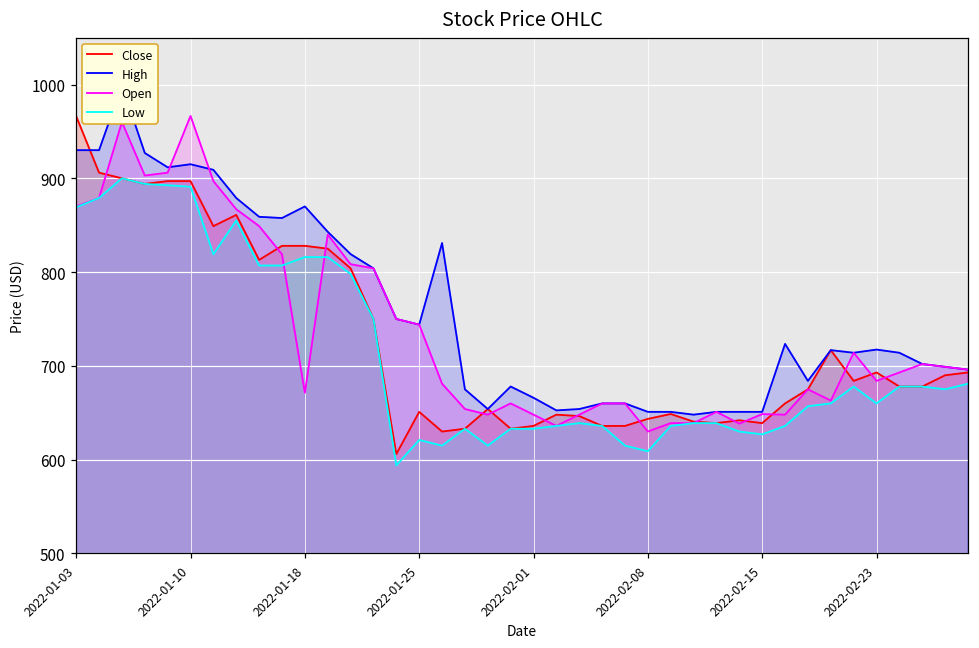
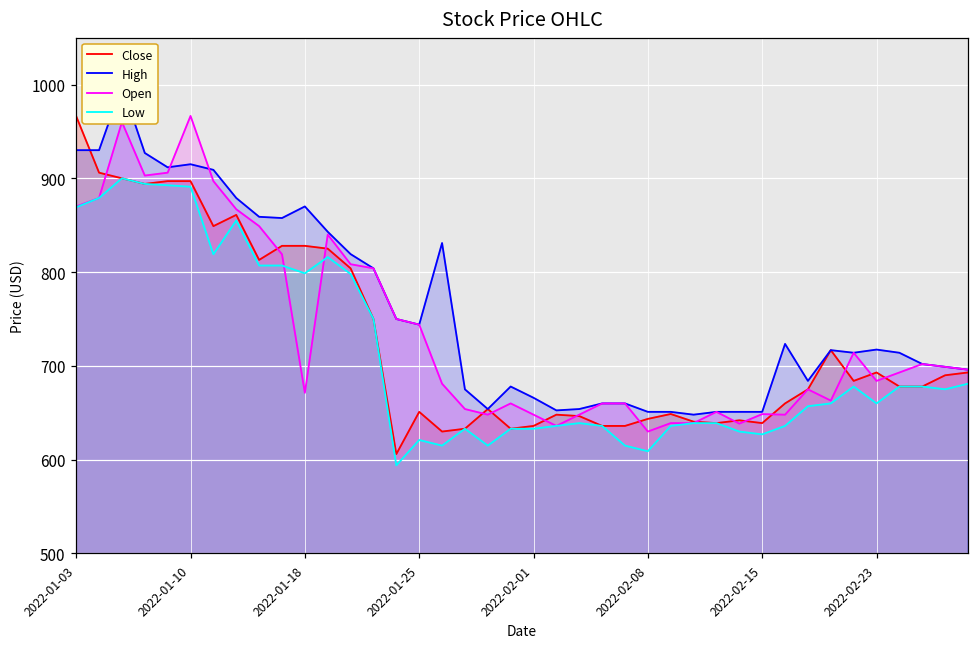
Low, 2022-01-18: 820 -> 800
